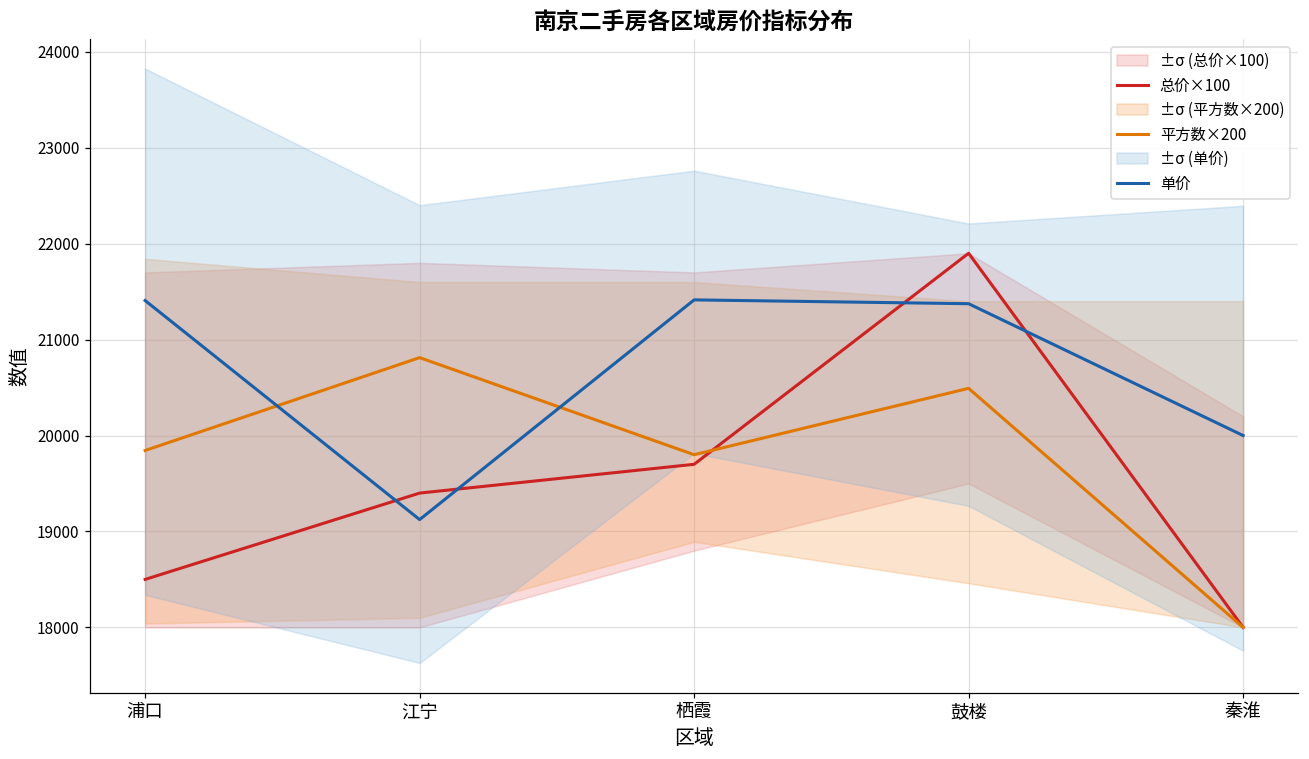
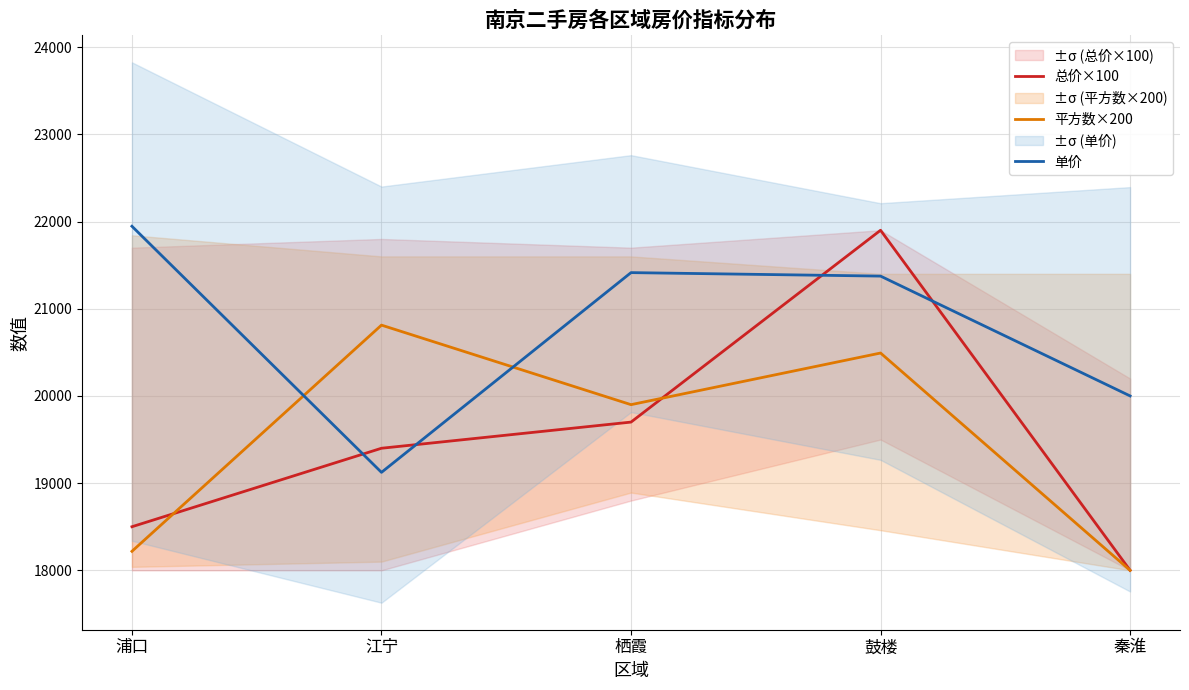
平方数×200, 浦口: 19800 -> 18200
单价, 浦口: 21400 -> 21900
平方数×200, 栖霞: 19800 -> 19900
